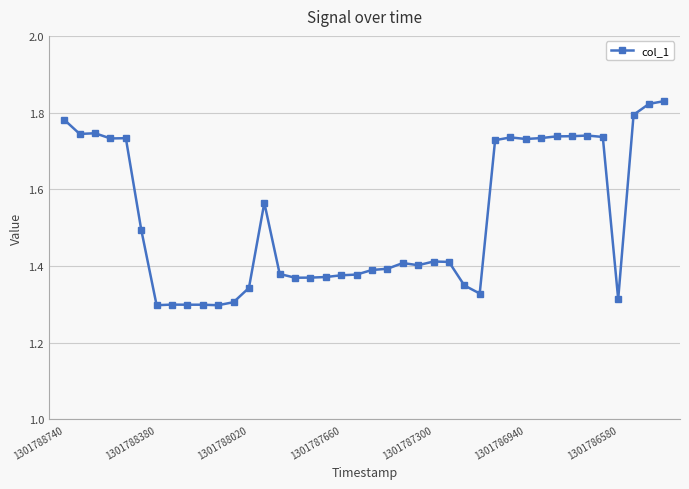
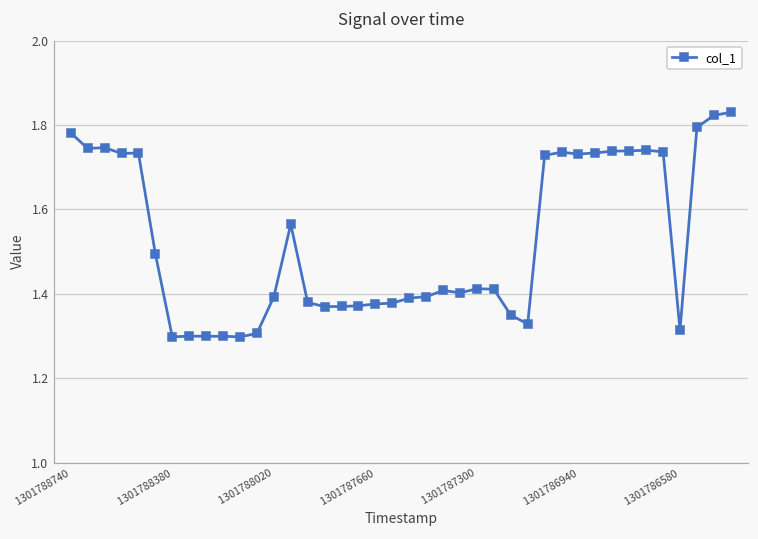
1301788020: 1.34 -> 1.39
